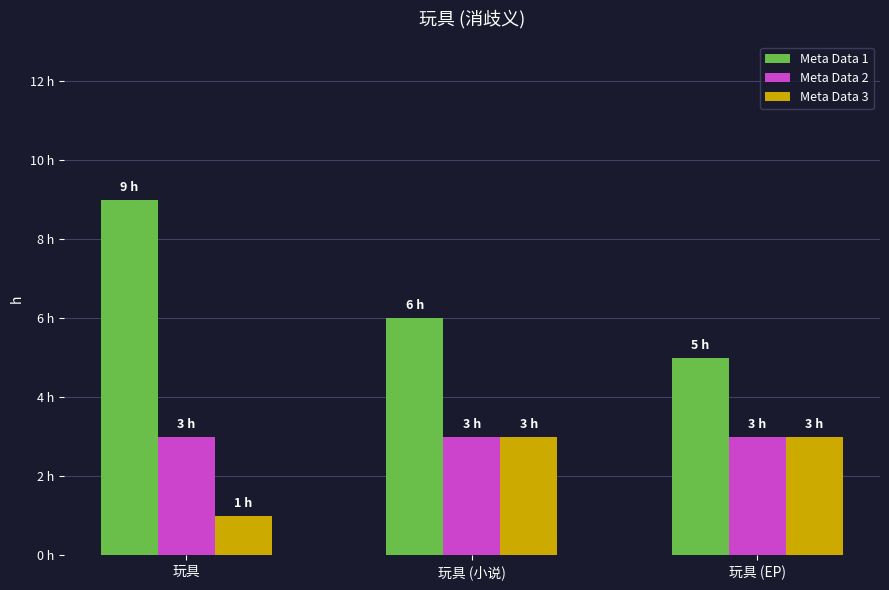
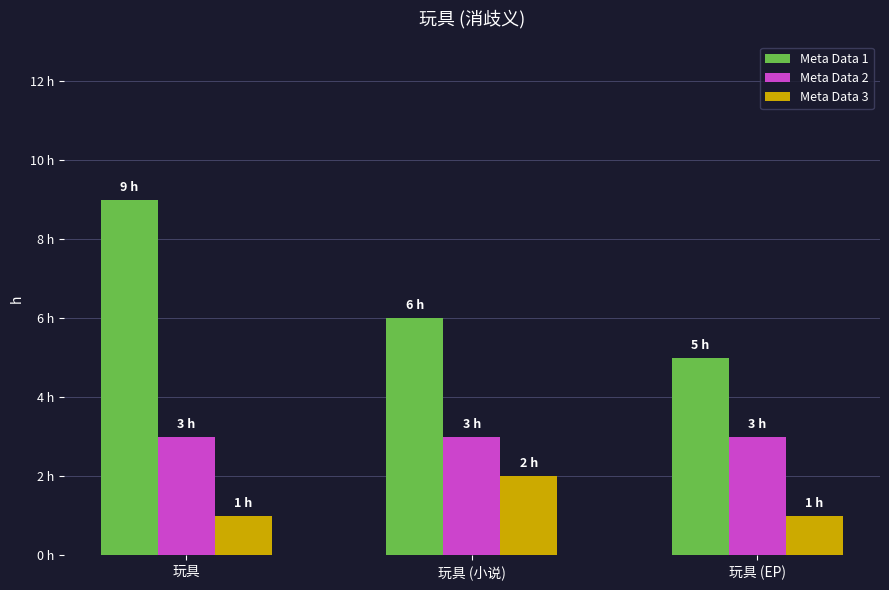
Meta Data 3, 玩具 (小说): 3 -> 2
Meta Data 3, 玩具 (EP): 3 -> 1
